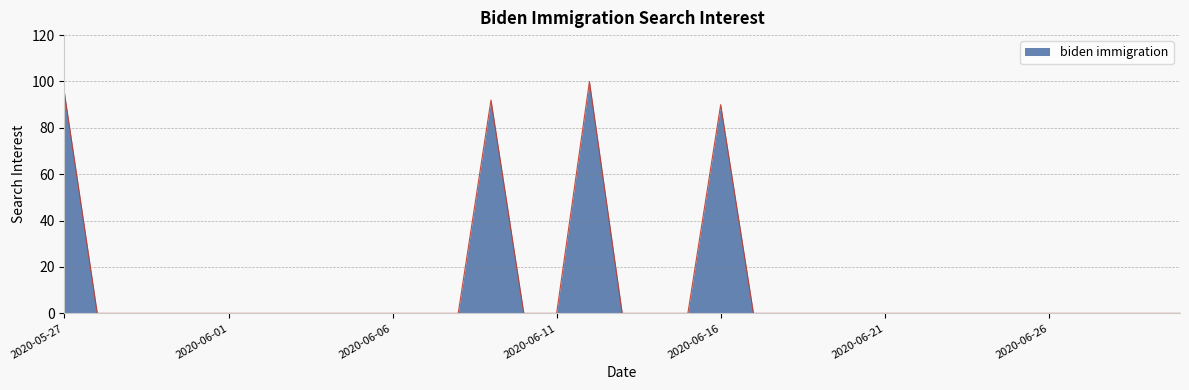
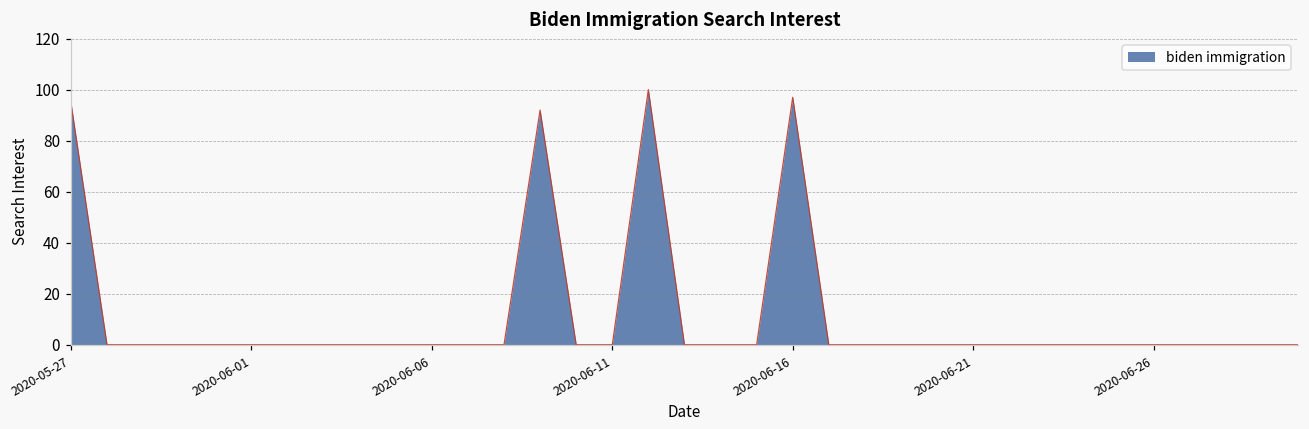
2020-06-16: 90 -> 97
